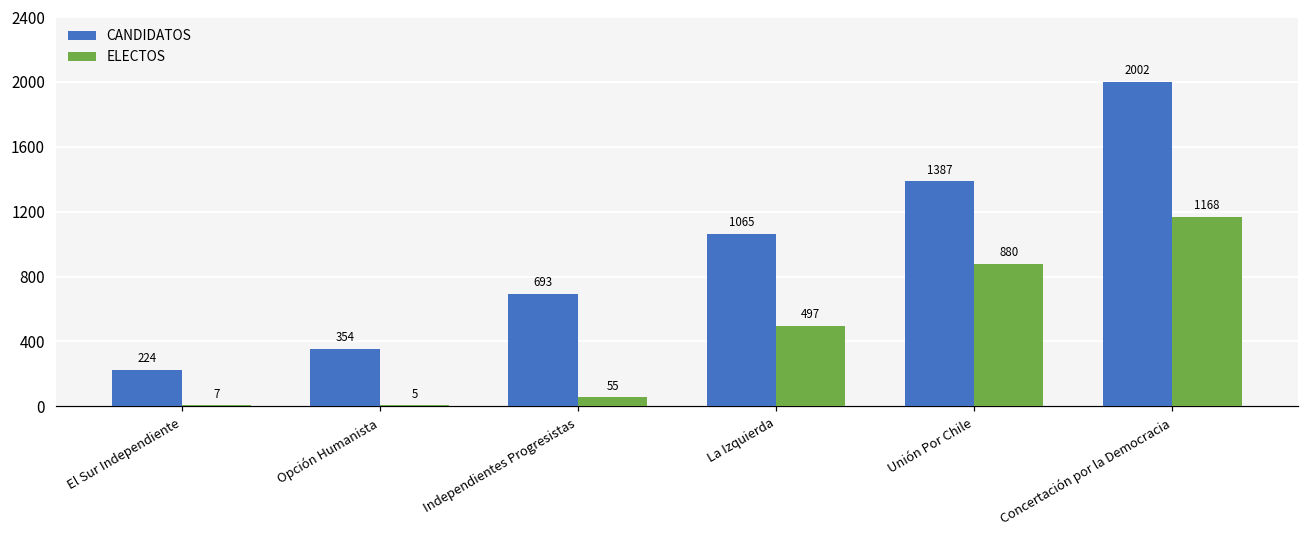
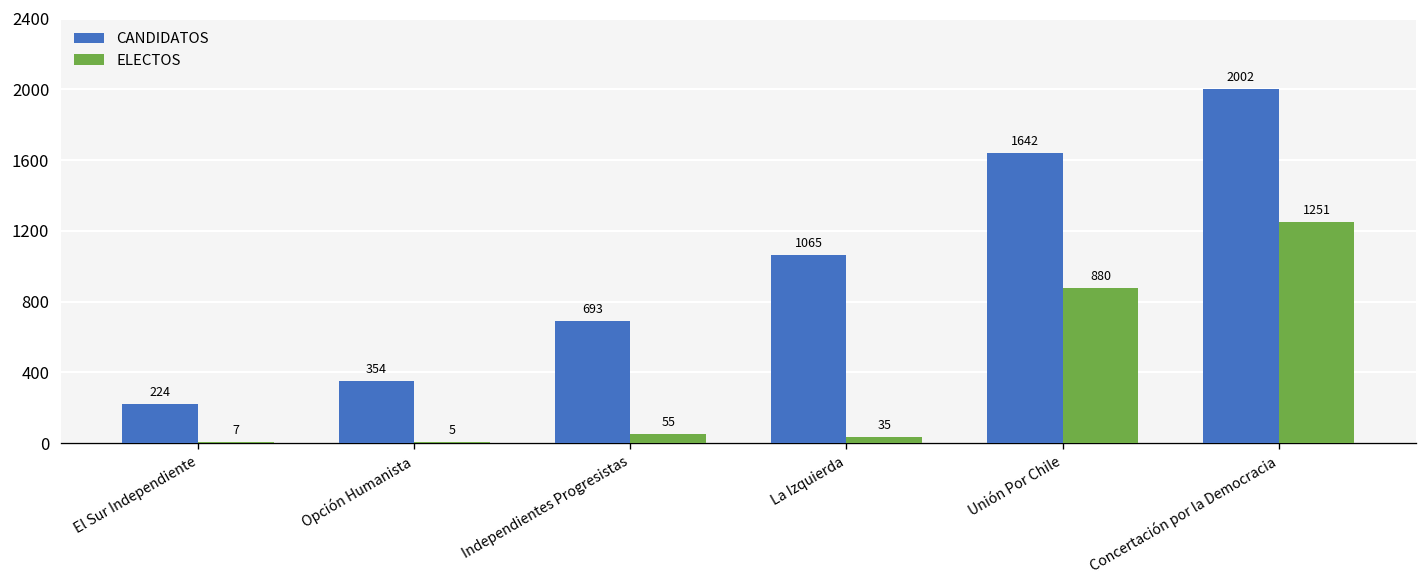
ELECTOS, La Izquierda: 497 -> 35
CANDIDATOS, Unión Por Chile: 1387 -> 1642
ELECTOS, Concertación por la Democracia: 1168 -> 1251
